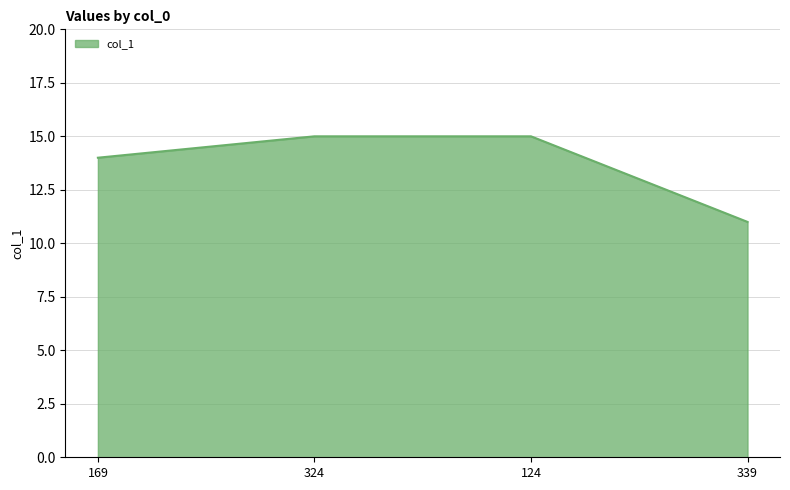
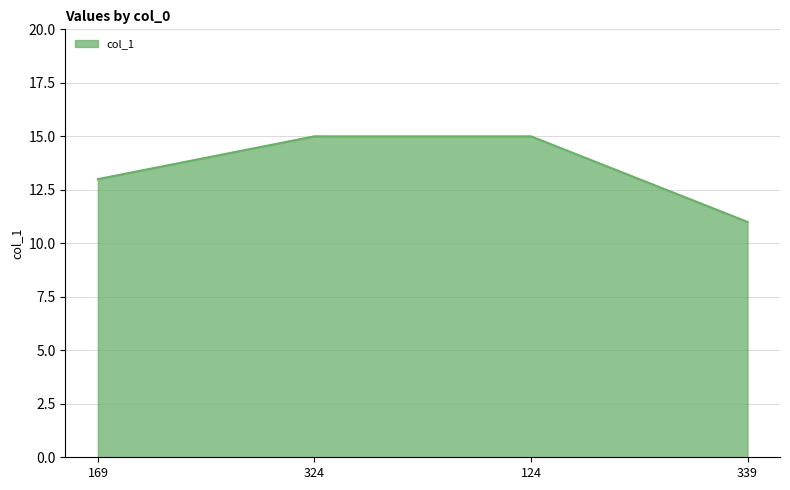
169: 14 -> 13
